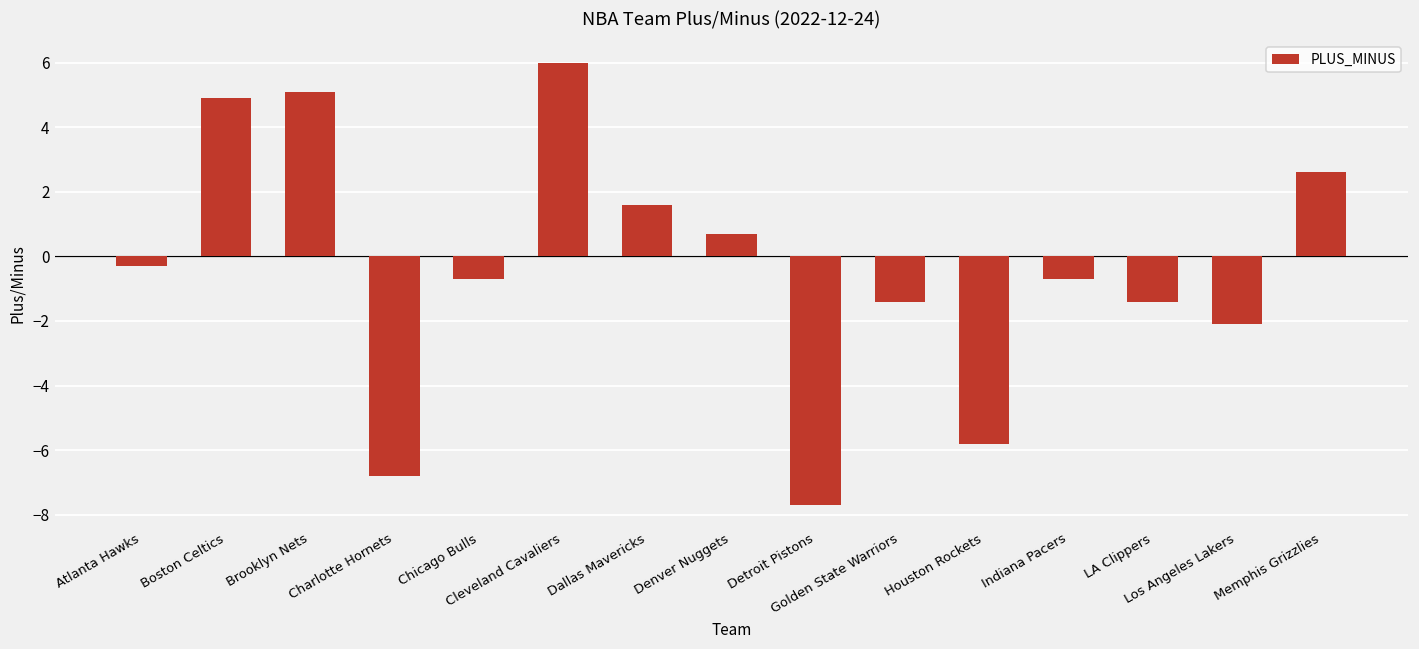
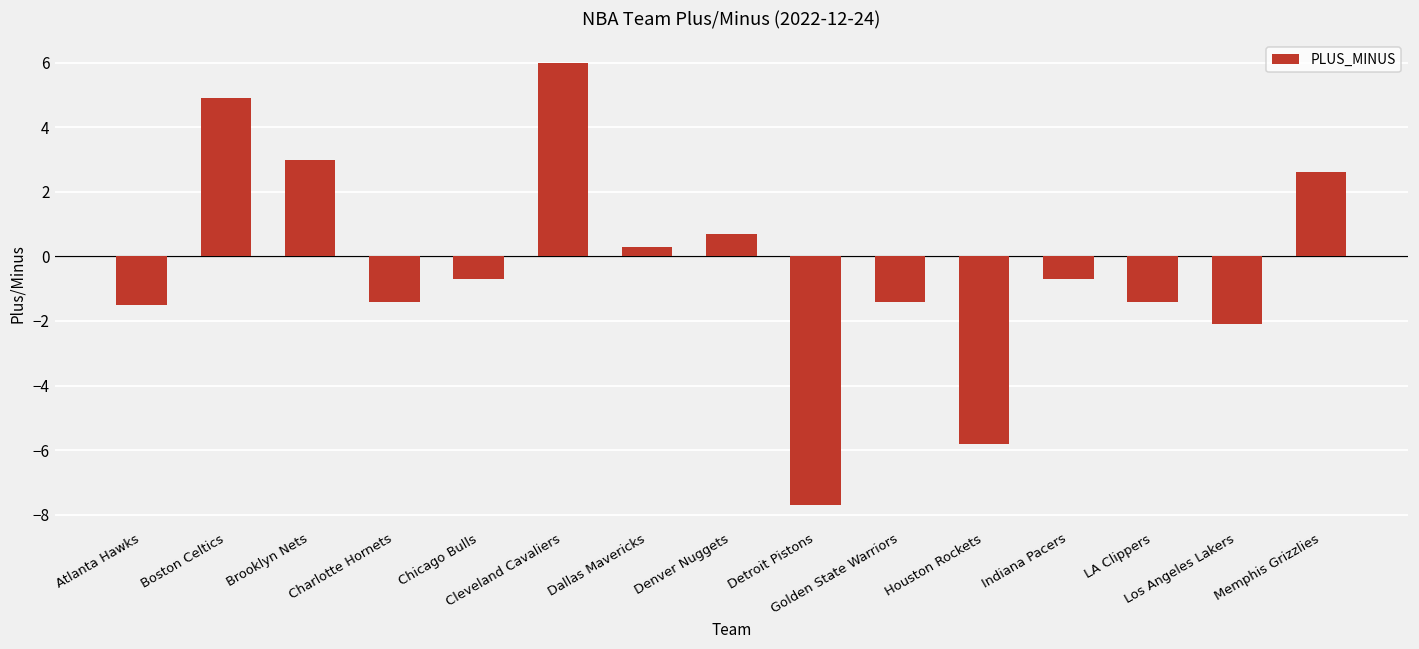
Atlanta Hawks: -0.3 -> -1.5
Brooklyn Nets: 5.1 -> 3.0
Charlotte Hornets: -6.8 -> -1.4
Dallas Mavericks: 1.6 -> 0.3
